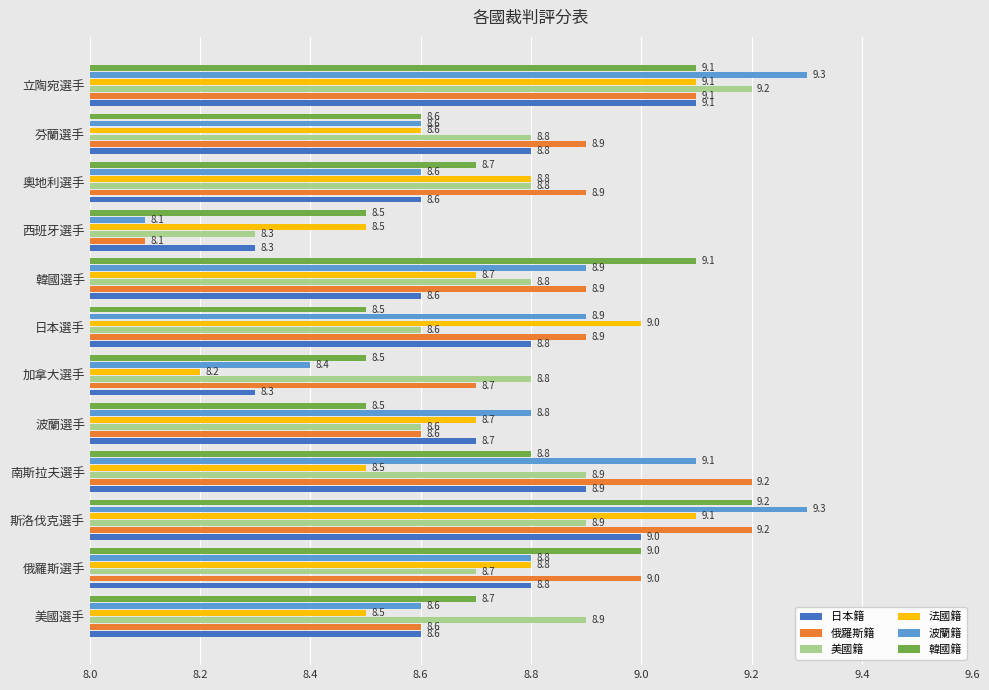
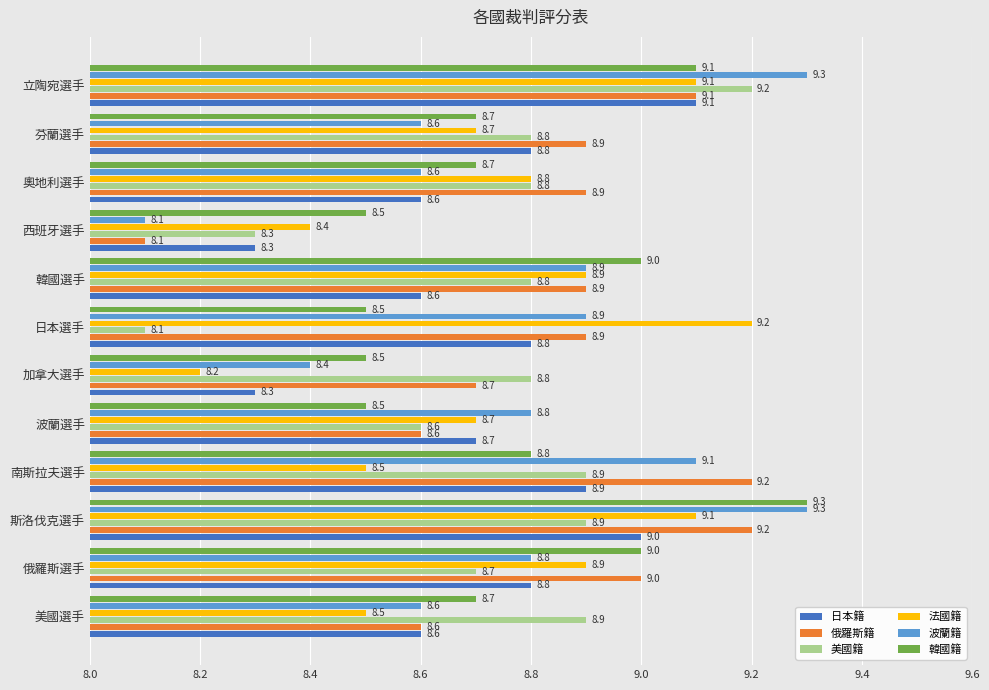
韓國籍, 芬蘭選手: 8.6 -> 8.7
法國籍, 芬蘭選手: 8.6 -> 8.7
法國籍, 西班牙選手: 8.5 -> 8.4
韓國籍, 韓國選手: 9.1 -> 9.0
法國籍, 韓國選手: 8.7 -> 8.9
法國籍, 日本選手: 9.0 -> 9.2
美國籍, 日本選手: 8.6 -> 8.1
韓國籍, 斯洛伐克選手: 9.2 -> 9.3
法國籍, 俄羅斯選手: 8.8 -> 8.9
